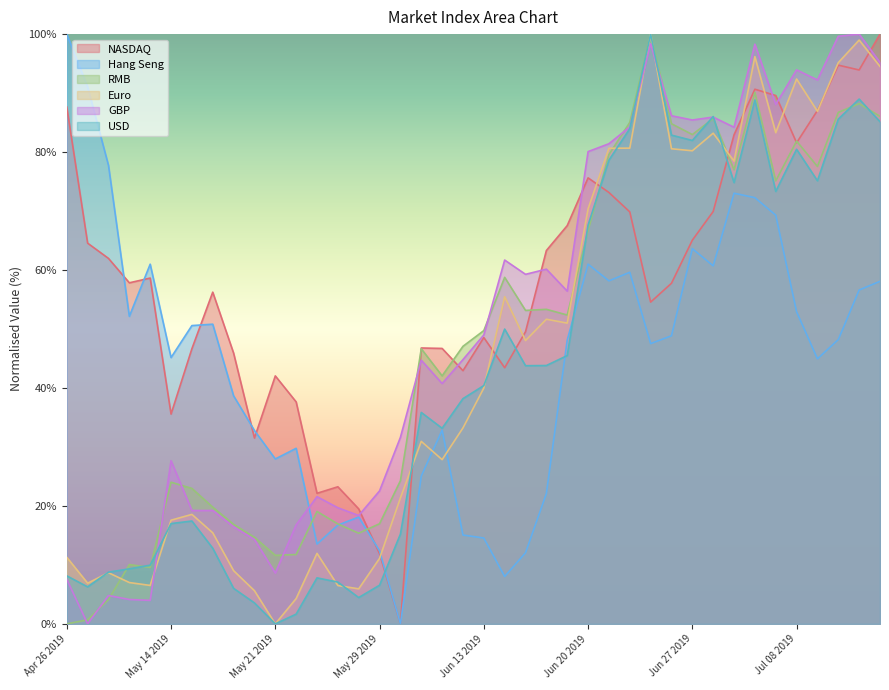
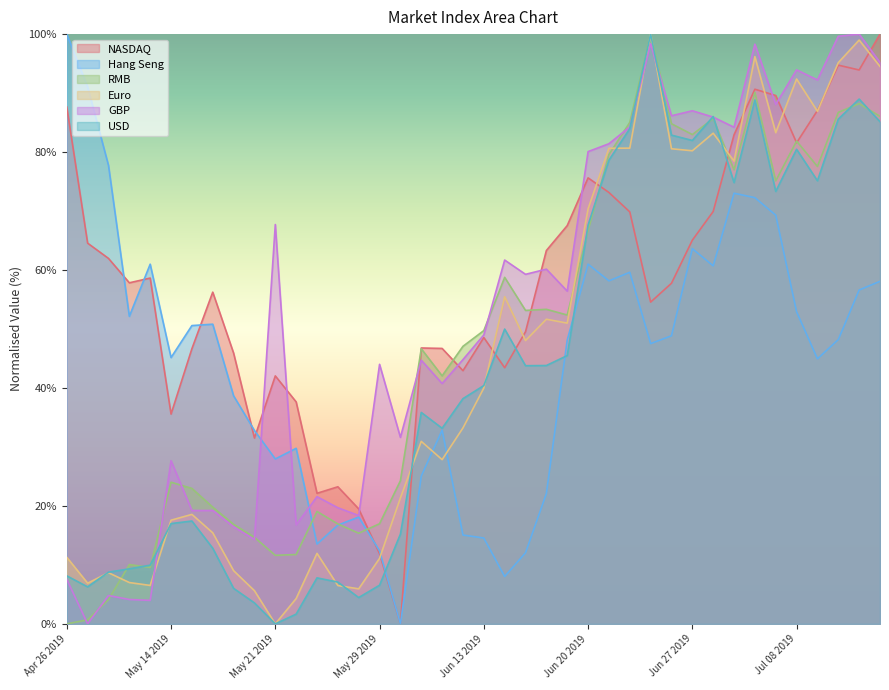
GBP, May 21 2019: 9% -> 68%
GBP, May 29 2019: 23% -> 44%
GBP, Jun 27 2019: 85% -> 87%
